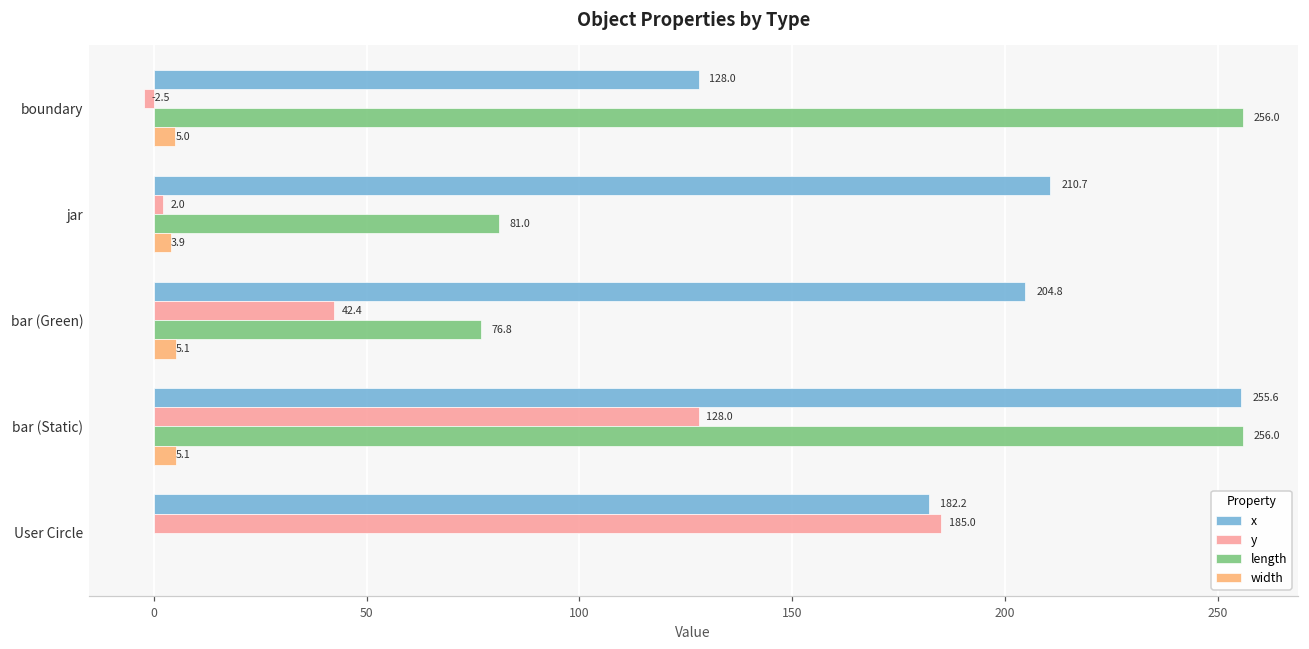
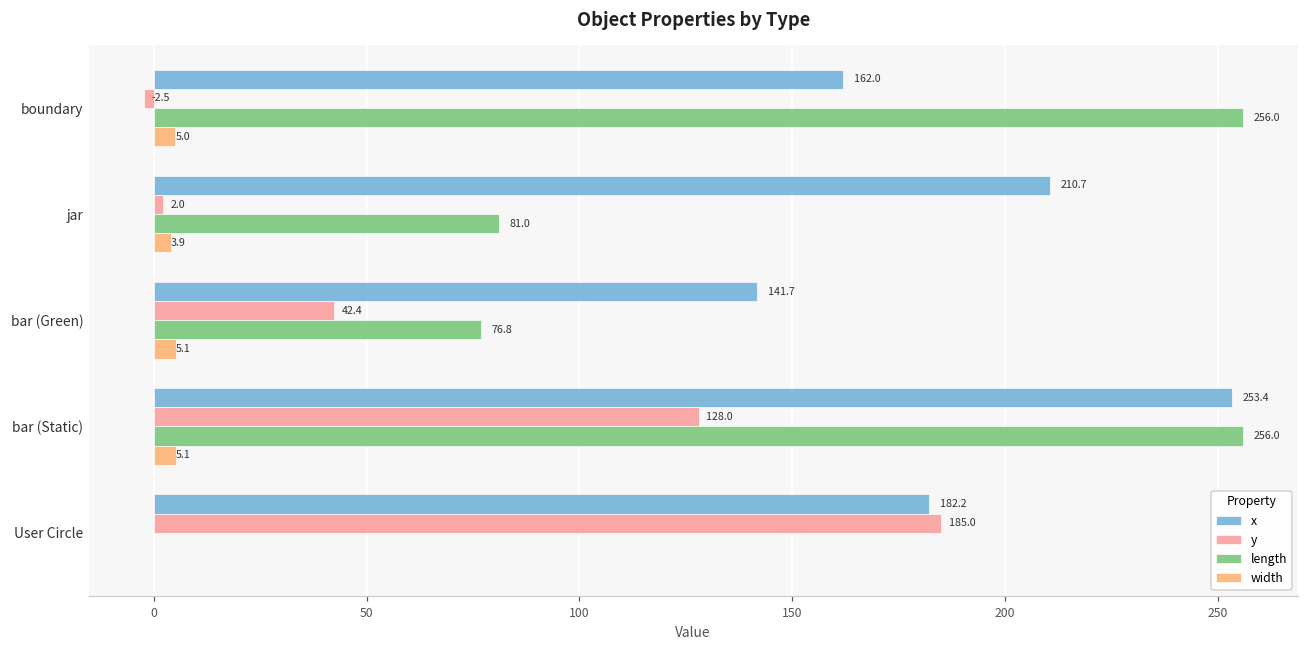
x, boundary: 128.0 -> 162.0
x, bar (Green): 204.8 -> 141.7
x, bar (Static): 255.6 -> 253.4
